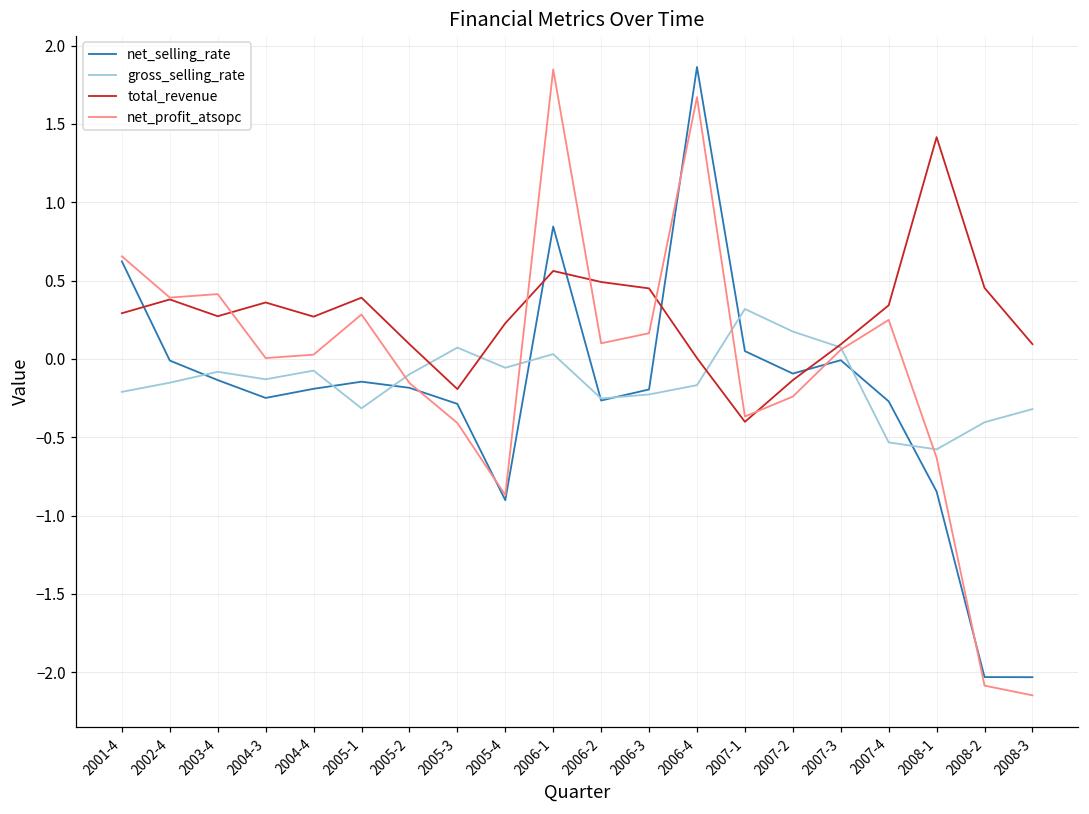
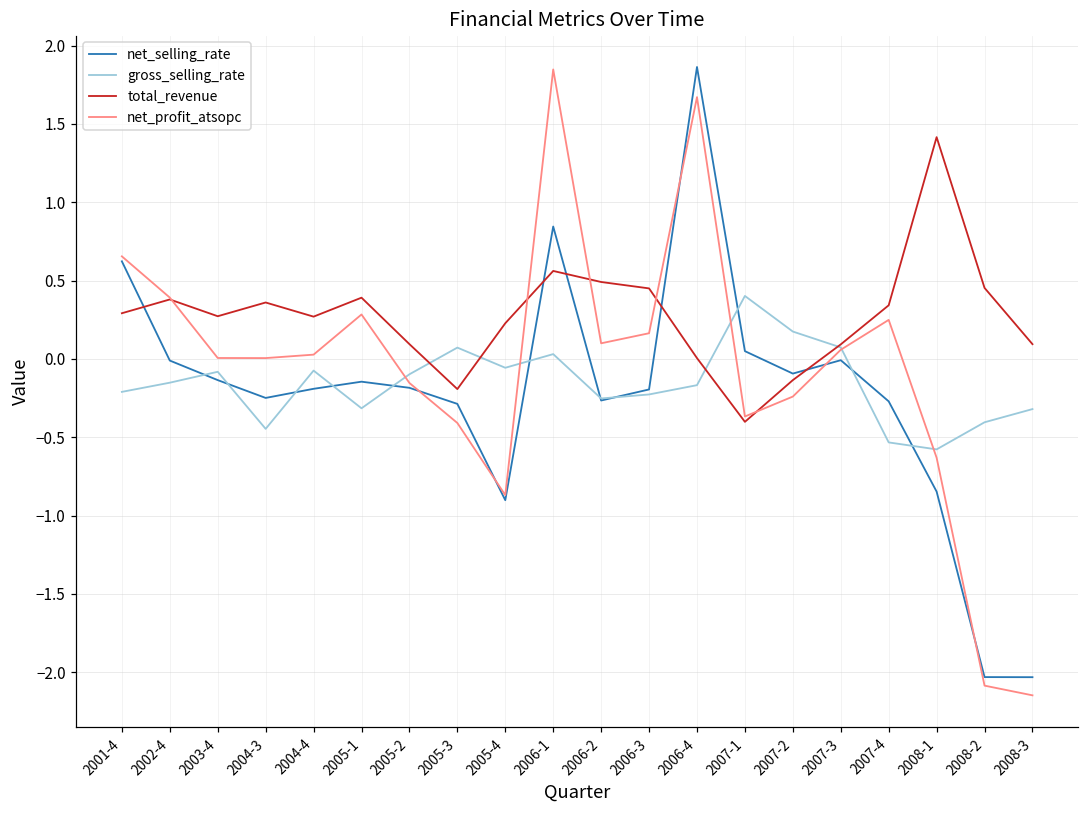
net_profit_atsopc, 2003-4: 0.41 -> 0.01
gross_selling_rate, 2004-3: -0.13 -> -0.45
gross_selling_rate, 2007-1: 0.32 -> 0.40
